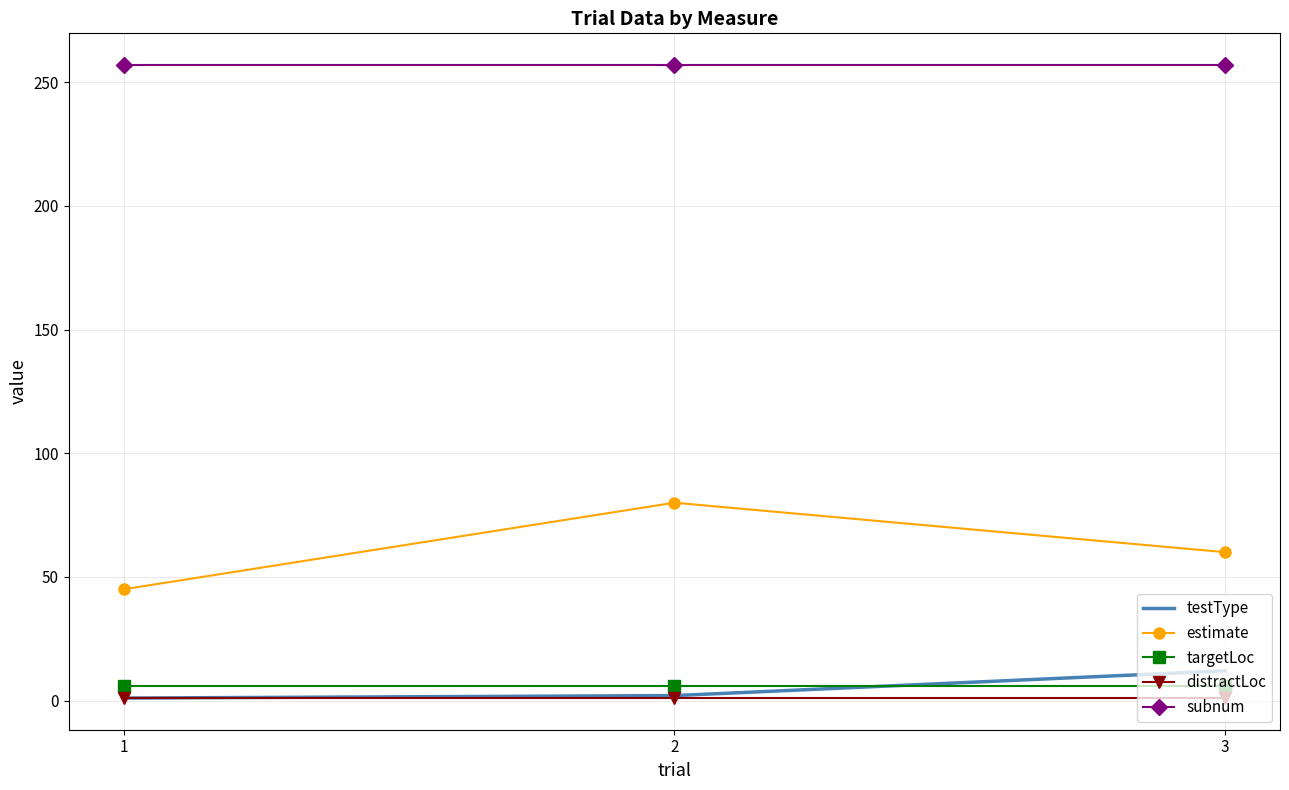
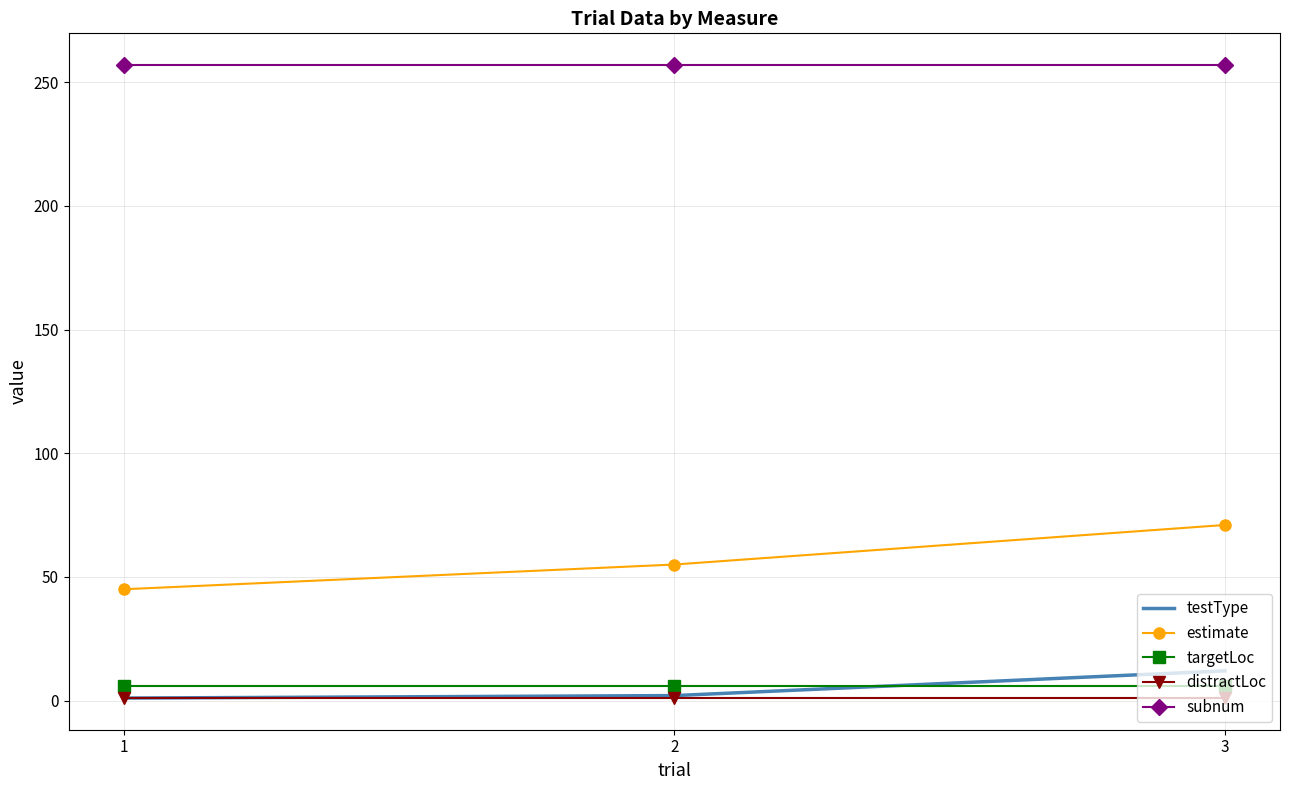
estimate, 2: 80 -> 55
estimate, 3: 60 -> 71
